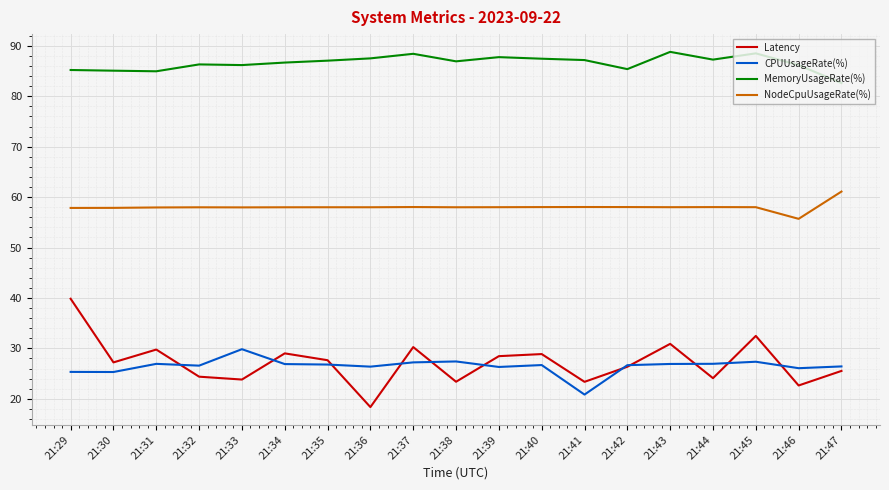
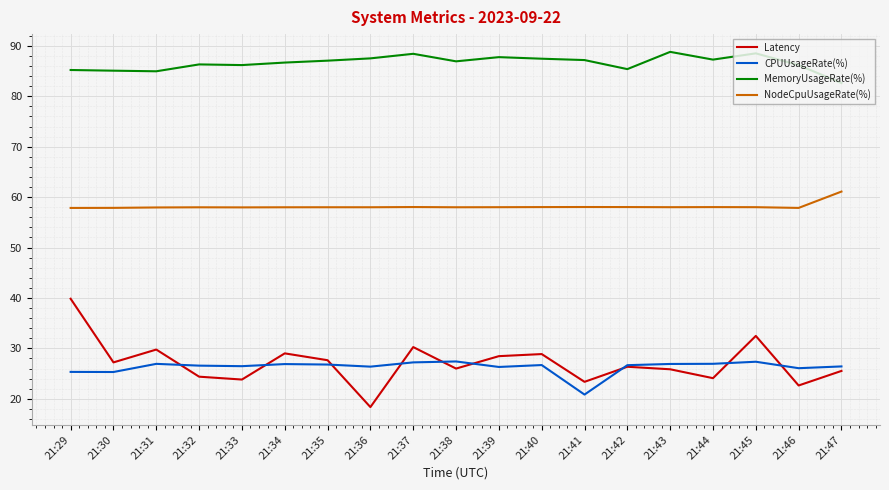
CPUUsageRate(%), 21:33: 30 -> 26
Latency, 21:38: 23 -> 26
Latency, 21:43: 31 -> 26
NodeCpuUsageRate(%), 21:46: 56 -> 58
